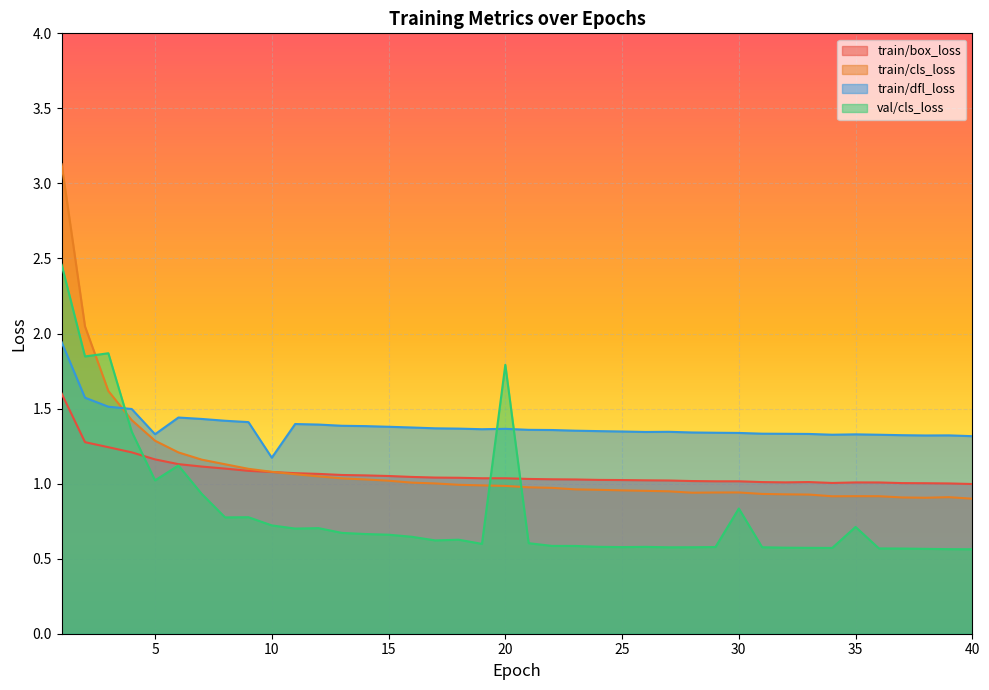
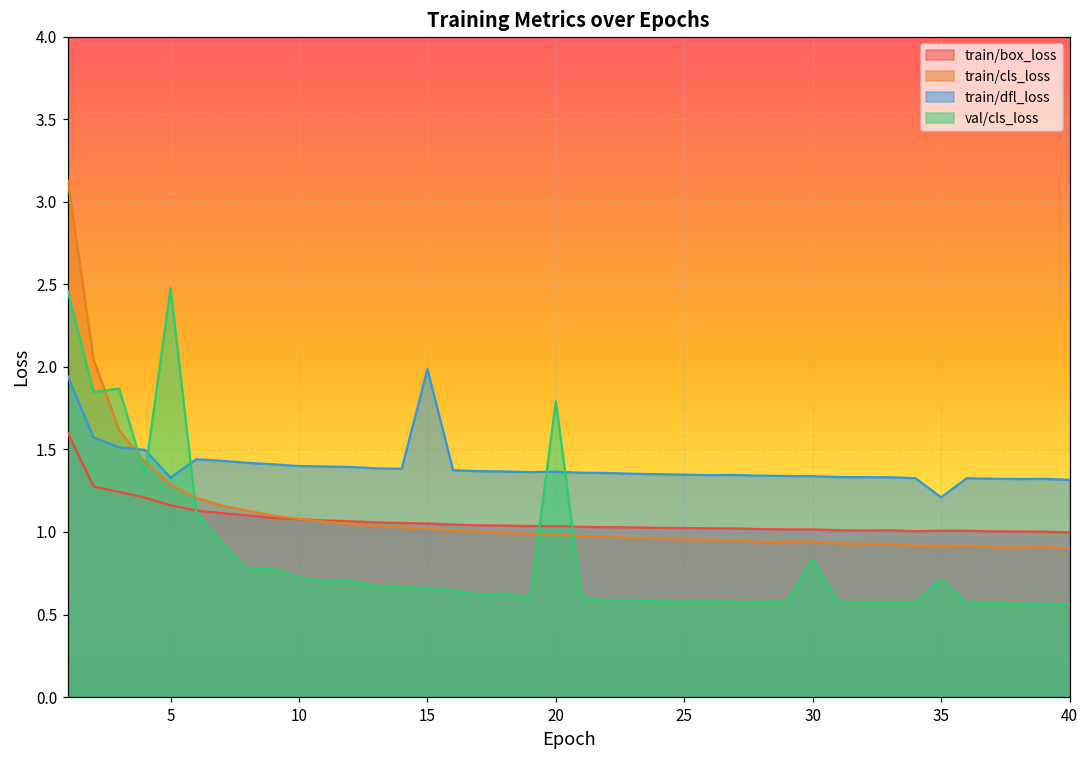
val/cls_loss, 5: 1.02 -> 2.48
train/dfl_loss, 10: 1.17 -> 1.40
train/dfl_loss, 15: 1.38 -> 1.99
train/dfl_loss, 35: 1.33 -> 1.21
